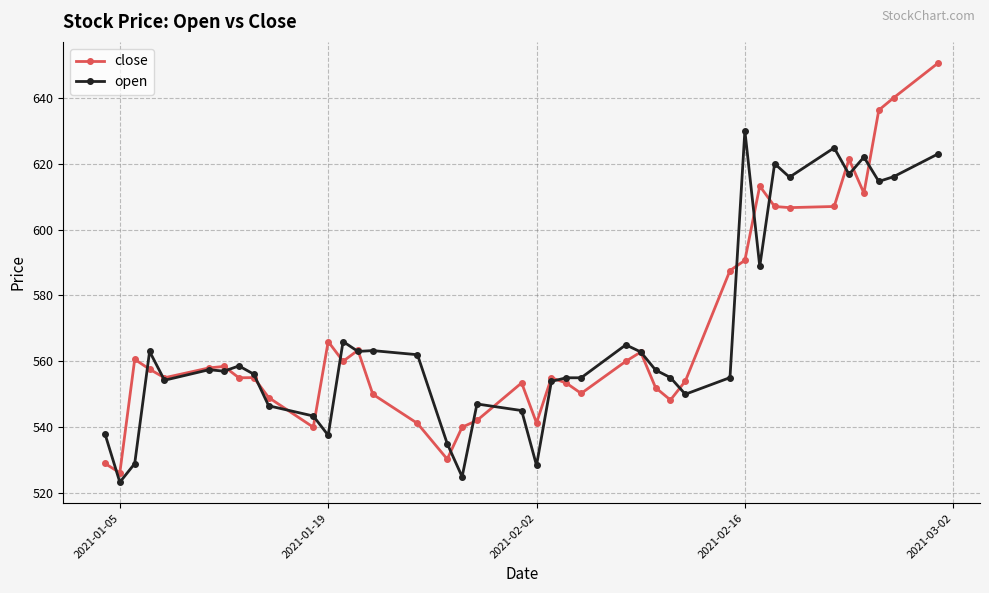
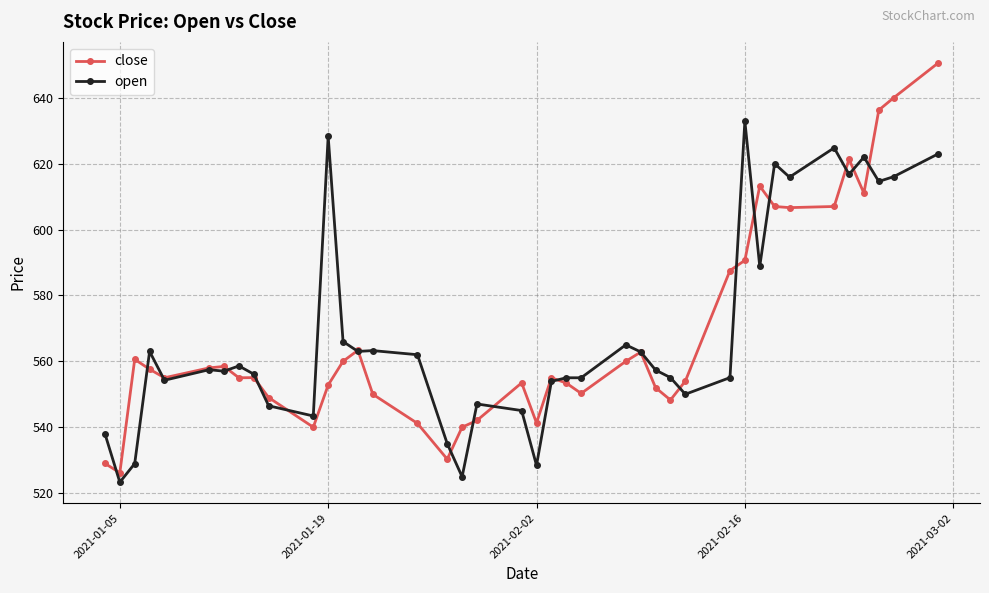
close, 2021-01-19: 566 -> 553
open, 2021-01-19: 538 -> 628
open, 2021-02-16: 630 -> 633
